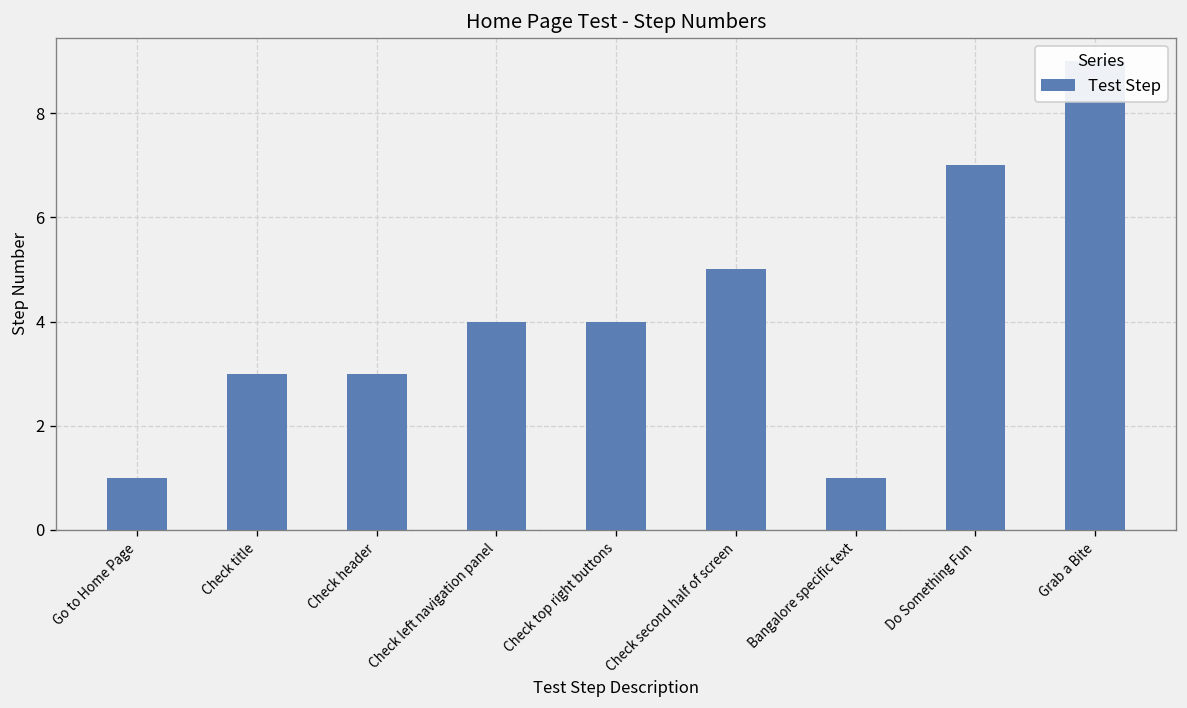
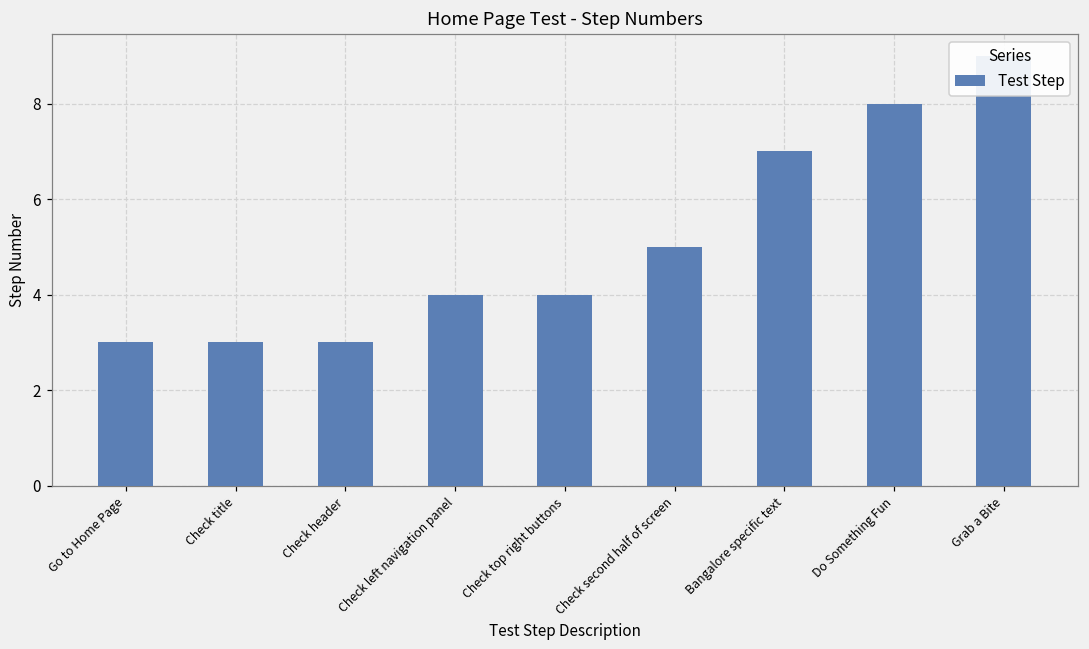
Go to Home Page: 1 -> 3
Bangalore specific text: 1 -> 7
Do Something Fun: 7 -> 8
